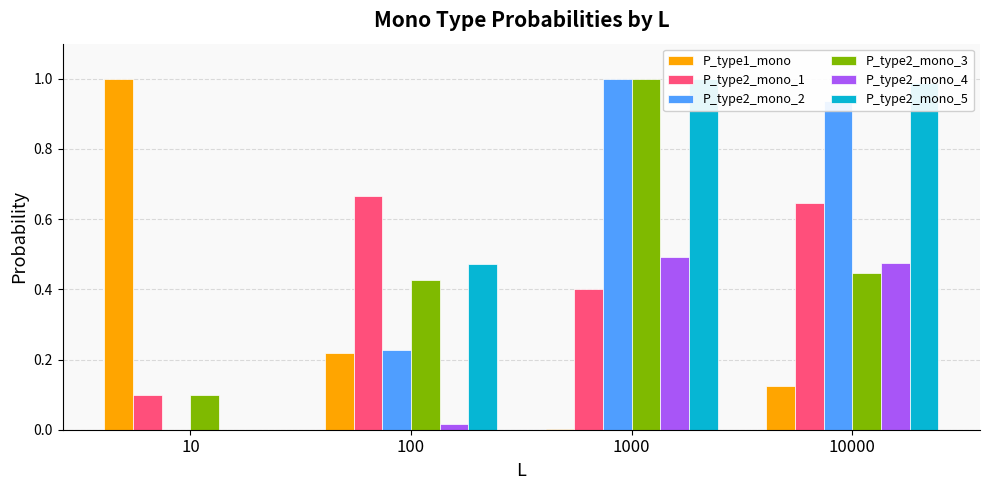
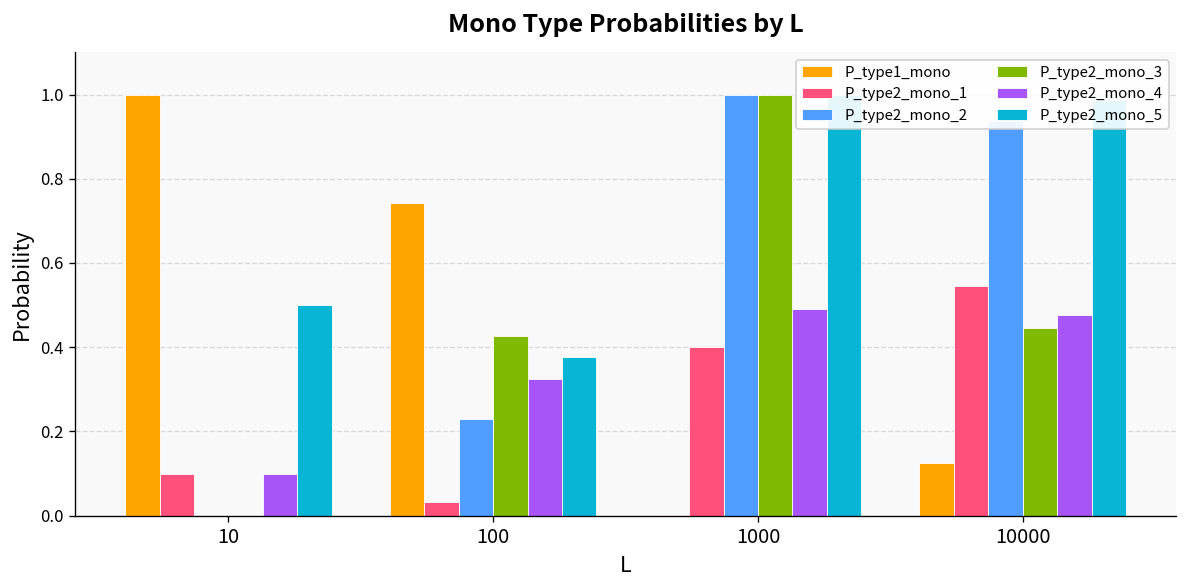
P_type2_mono_3, 10: 0.1 -> 0.0
P_type2_mono_4, 10: 0.0 -> 0.1
P_type2_mono_5, 10: 0.0 -> 0.5
P_type1_mono, 100: 0.22 -> 0.74
P_type2_mono_1, 100: 0.67 -> 0.03
P_type2_mono_4, 100: 0.02 -> 0.33
P_type2_mono_5, 100: 0.47 -> 0.38
P_type2_mono_1, 10000: 0.65 -> 0.54
